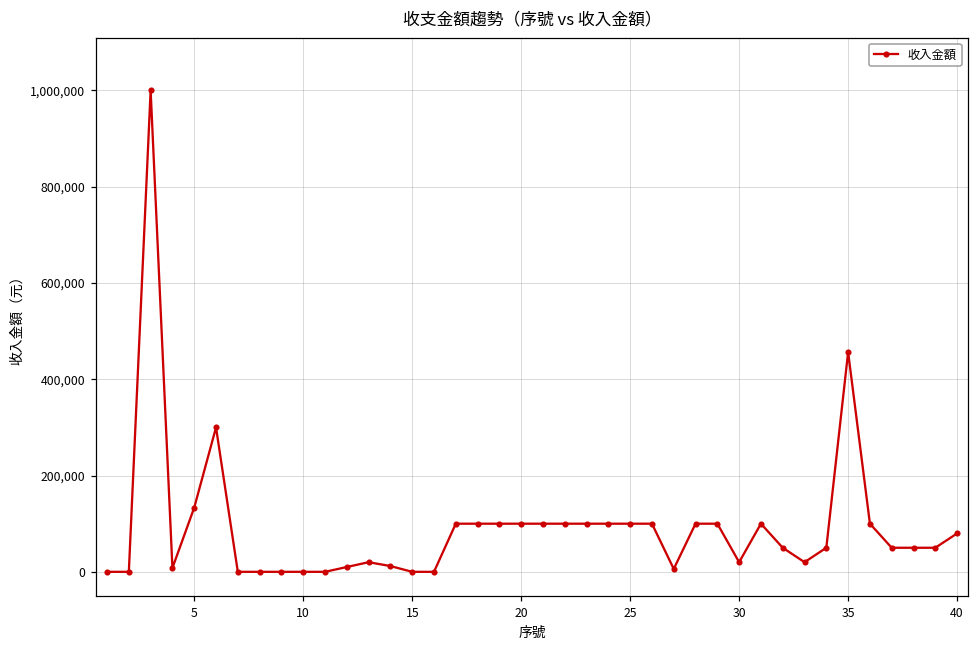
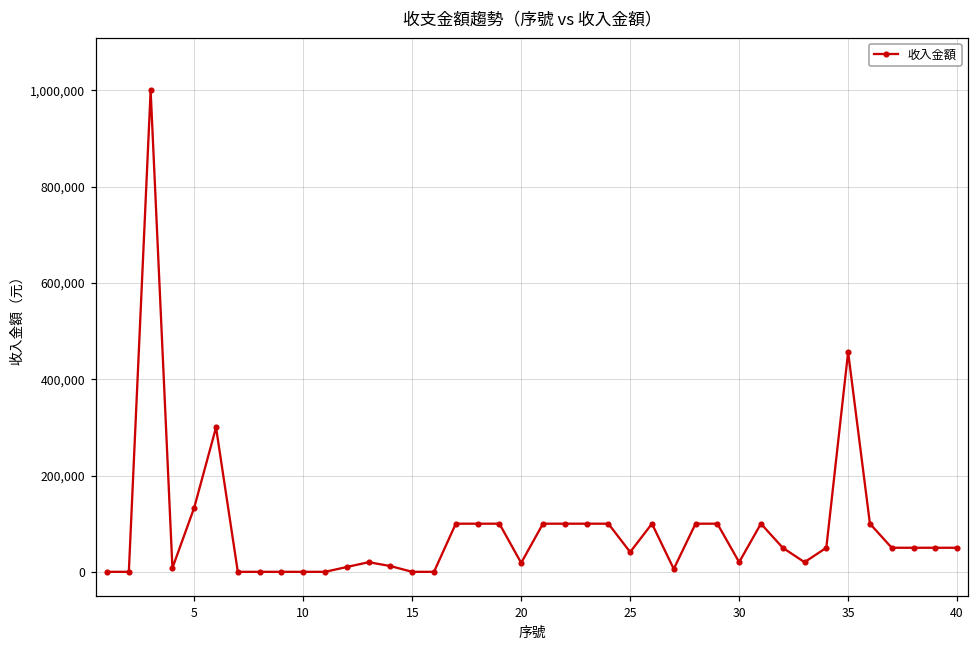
20: 100,000 -> 20,000
25: 100,000 -> 40,000
40: 80,000 -> 50,000
